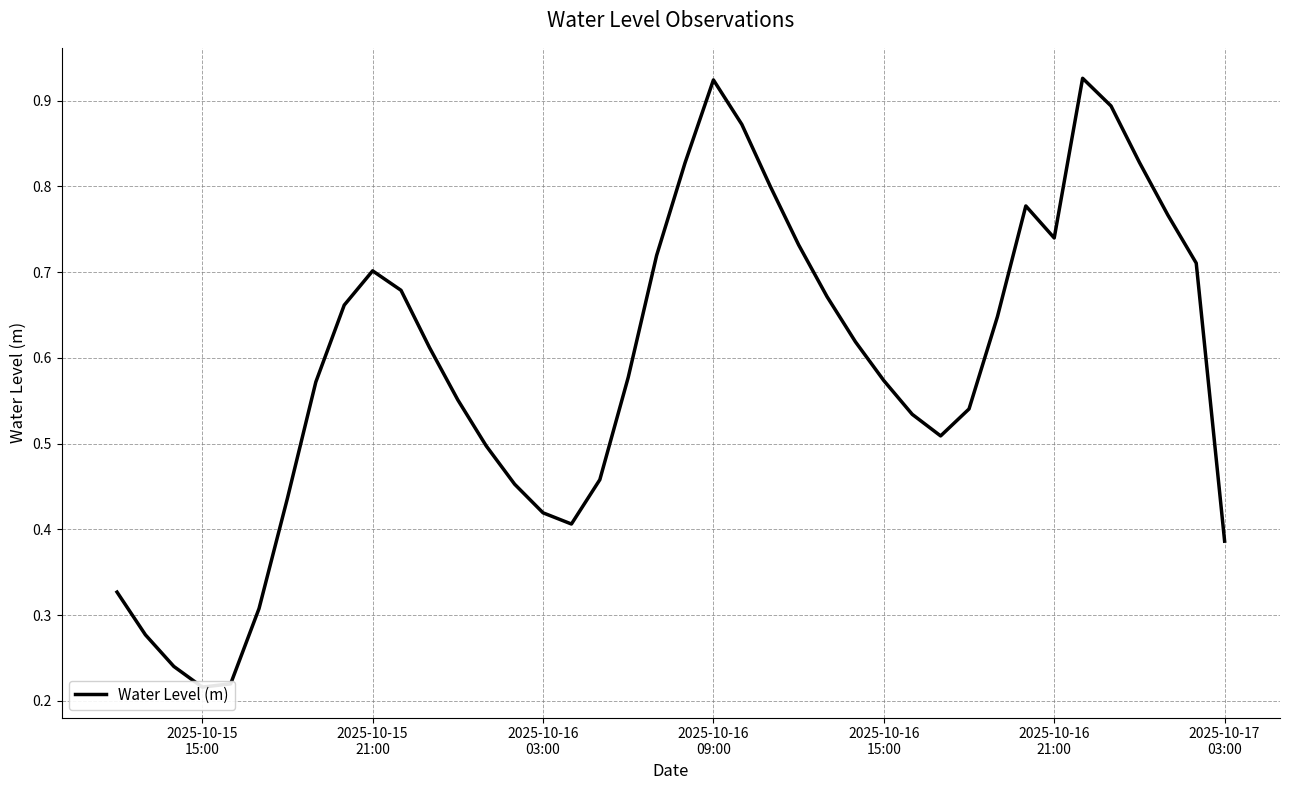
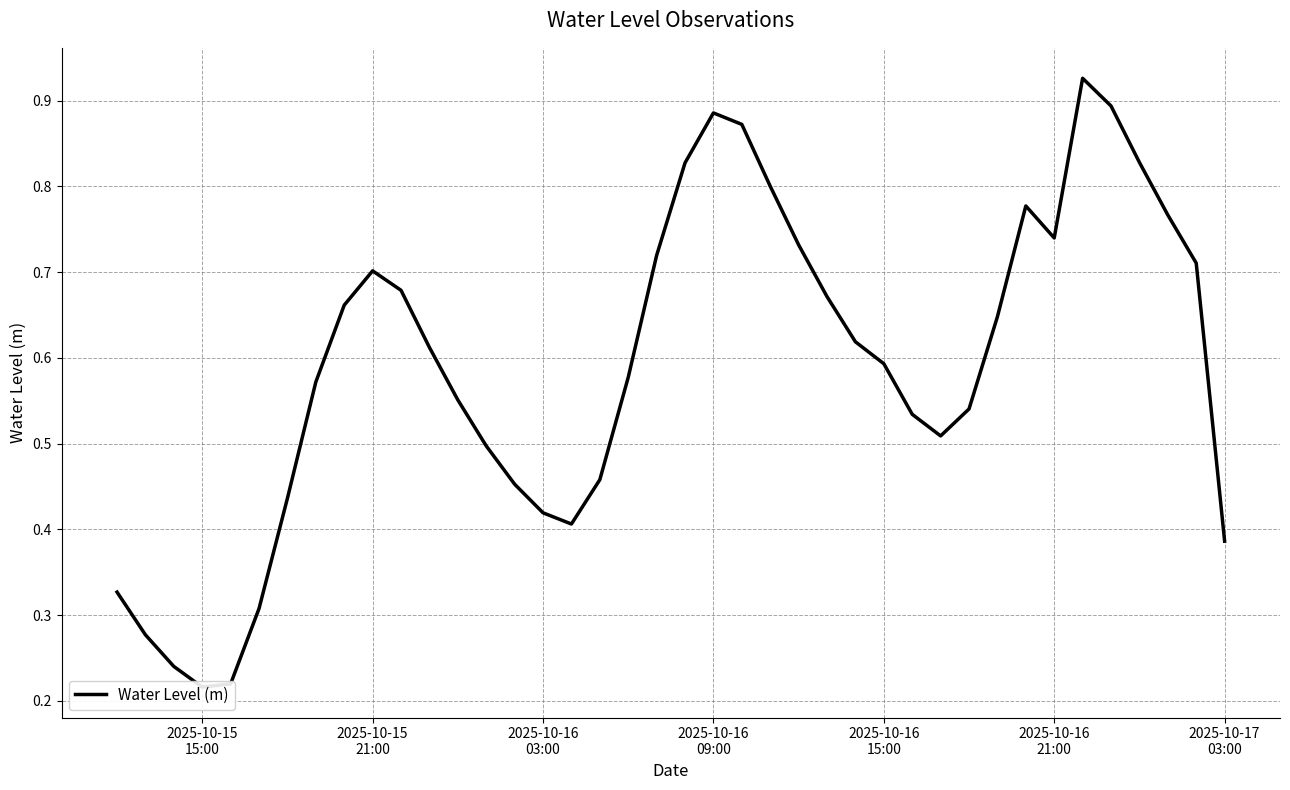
2025-10-16 09:00: 0.92 -> 0.89
2025-10-16 15:00: 0.57 -> 0.59
